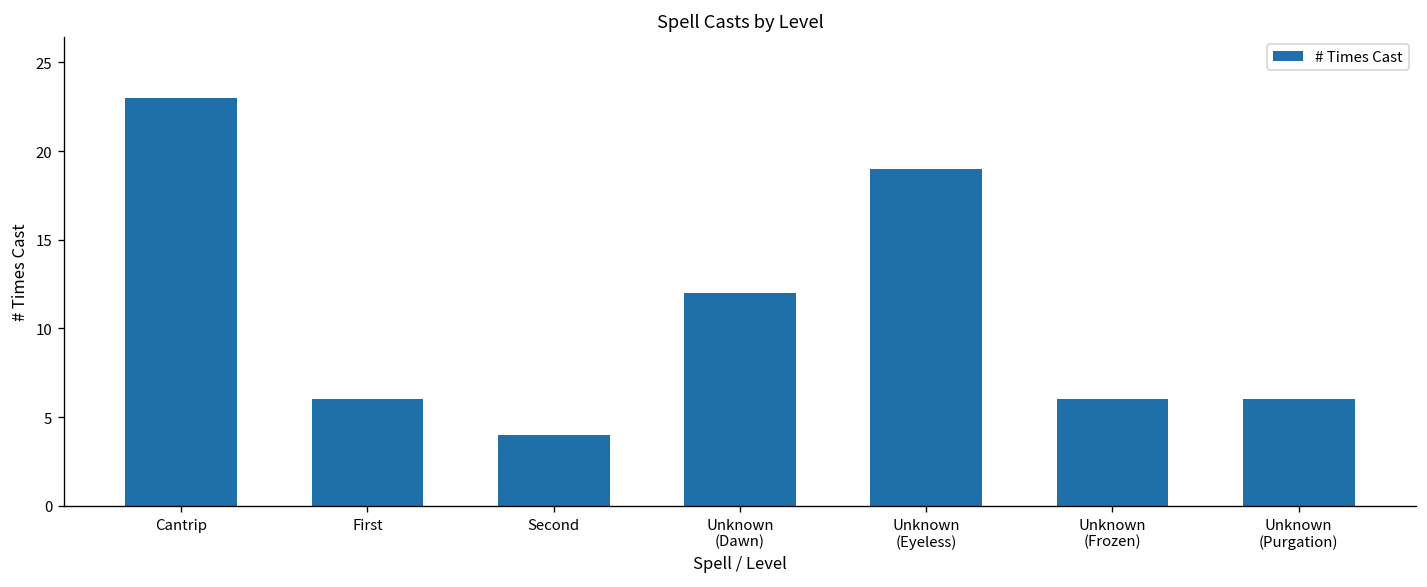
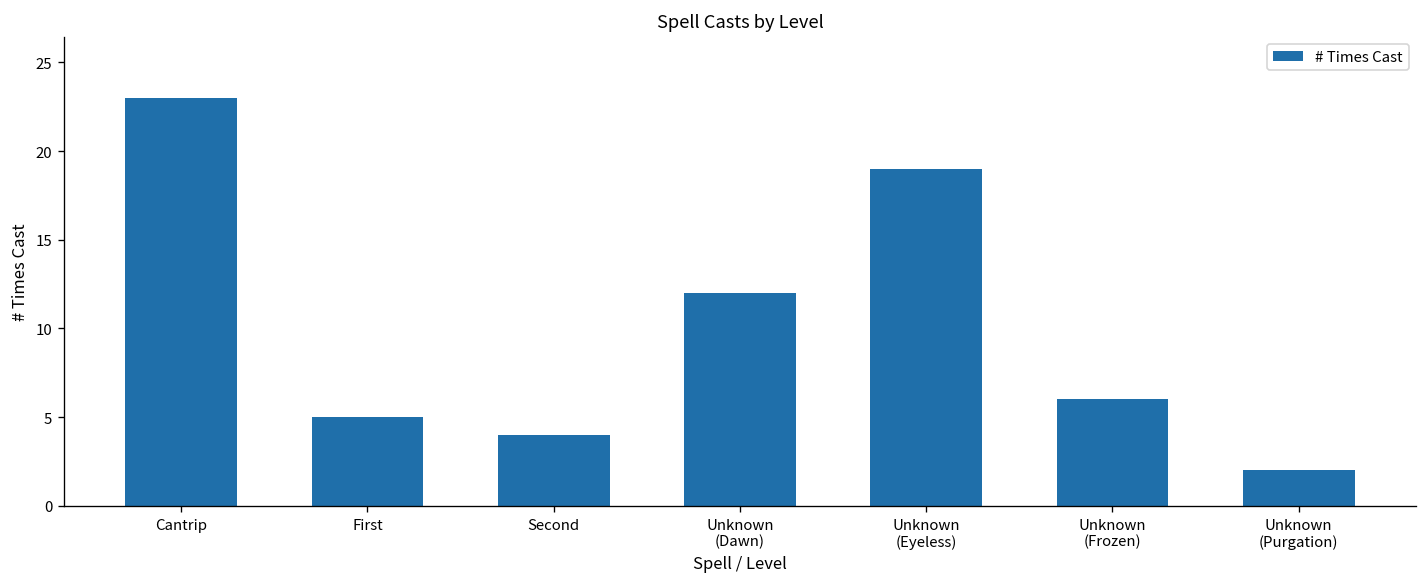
First: 6 -> 5
Unknown (Purgation): 6 -> 2
